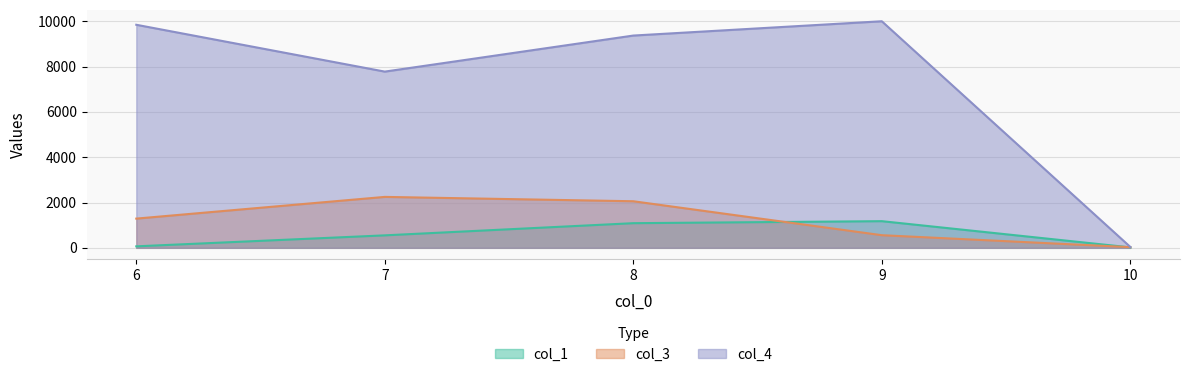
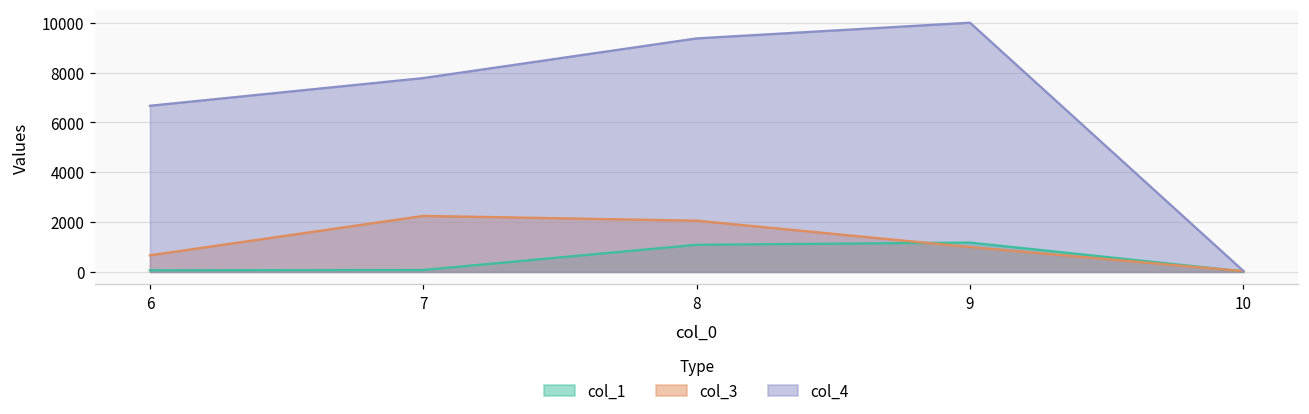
col_3, 6: 1300 -> 700
col_4, 6: 9800 -> 6700
col_1, 7: 600 -> 100
col_3, 9: 600 -> 1000
